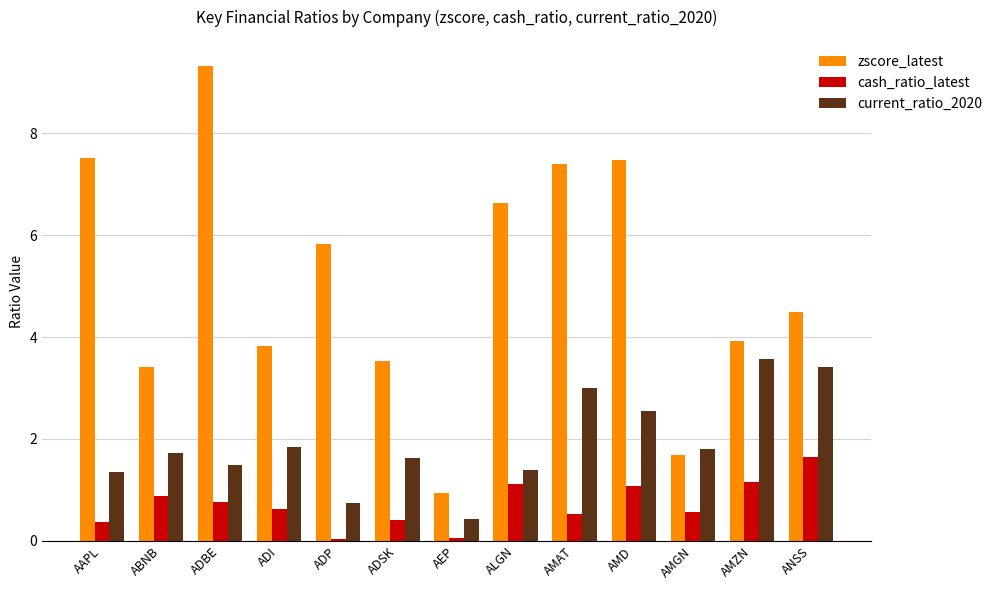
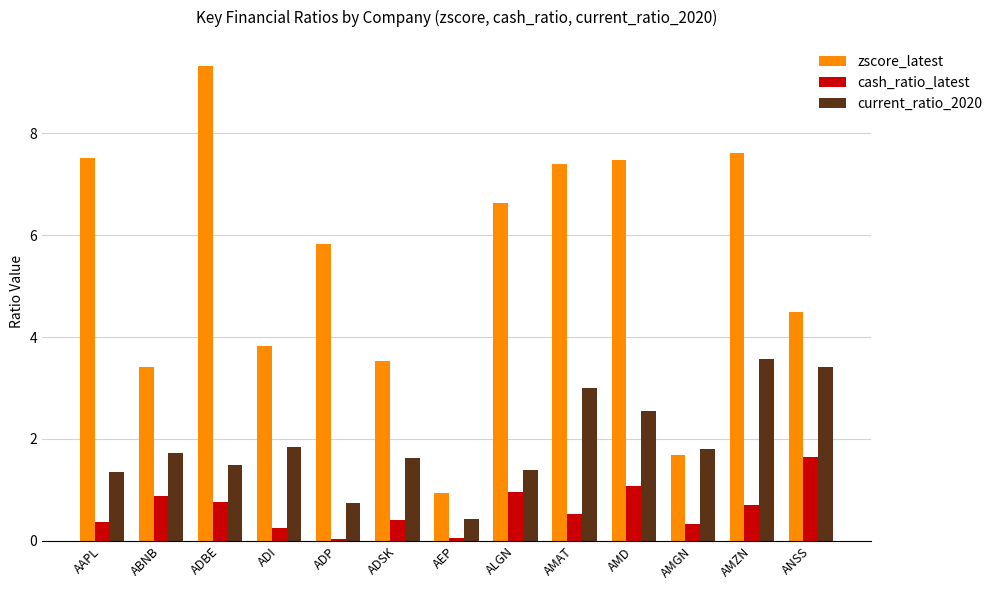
cash_ratio_latest, ADI: 0.6 -> 0.3
cash_ratio_latest, ALGN: 1.1 -> 1.0
cash_ratio_latest, AMGN: 0.6 -> 0.3
zscore_latest, AMZN: 3.9 -> 7.6
cash_ratio_latest, AMZN: 1.2 -> 0.7
